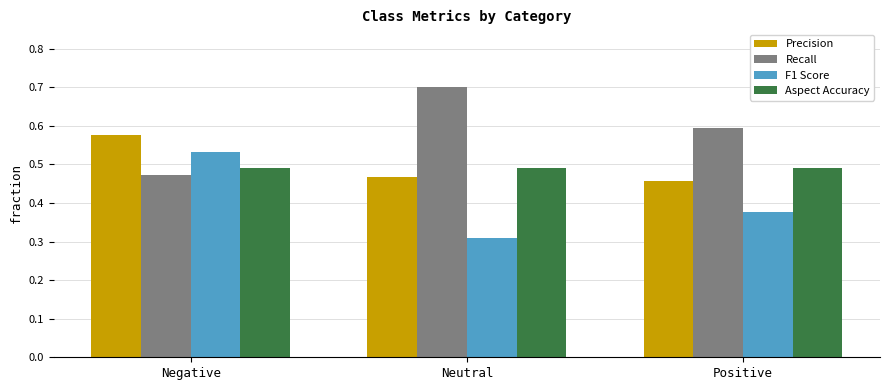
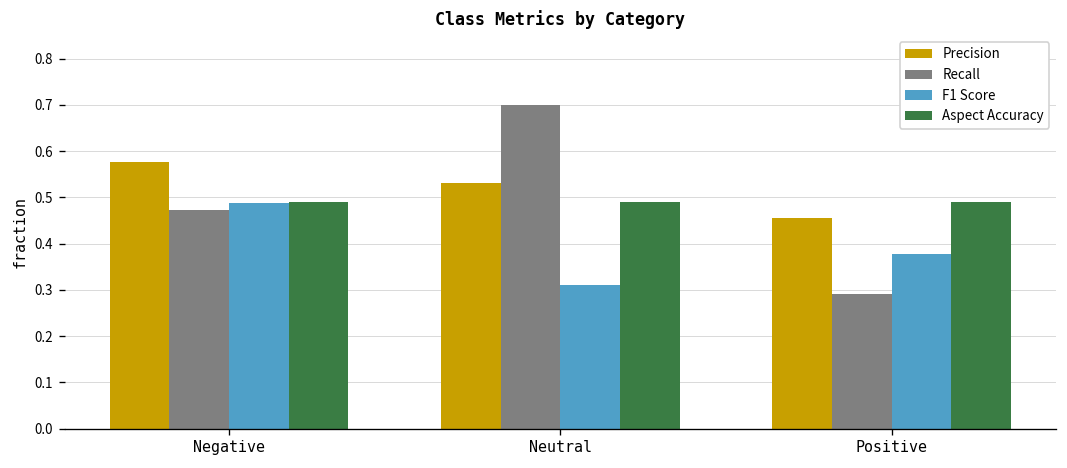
F1 Score, Negative: 0.53 -> 0.49
Precision, Neutral: 0.47 -> 0.53
Recall, Positive: 0.60 -> 0.29
